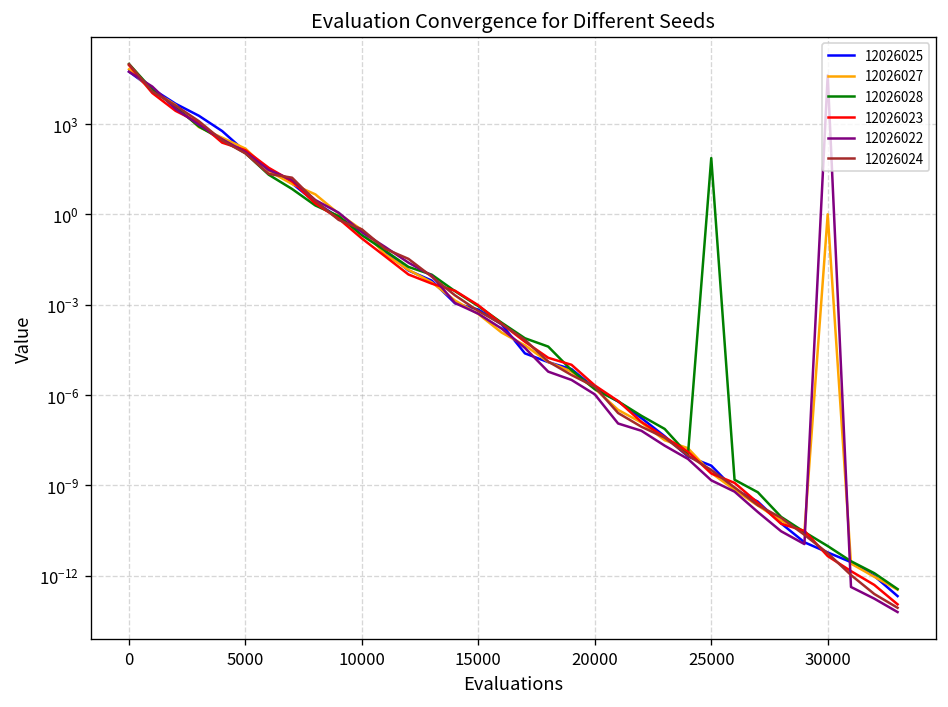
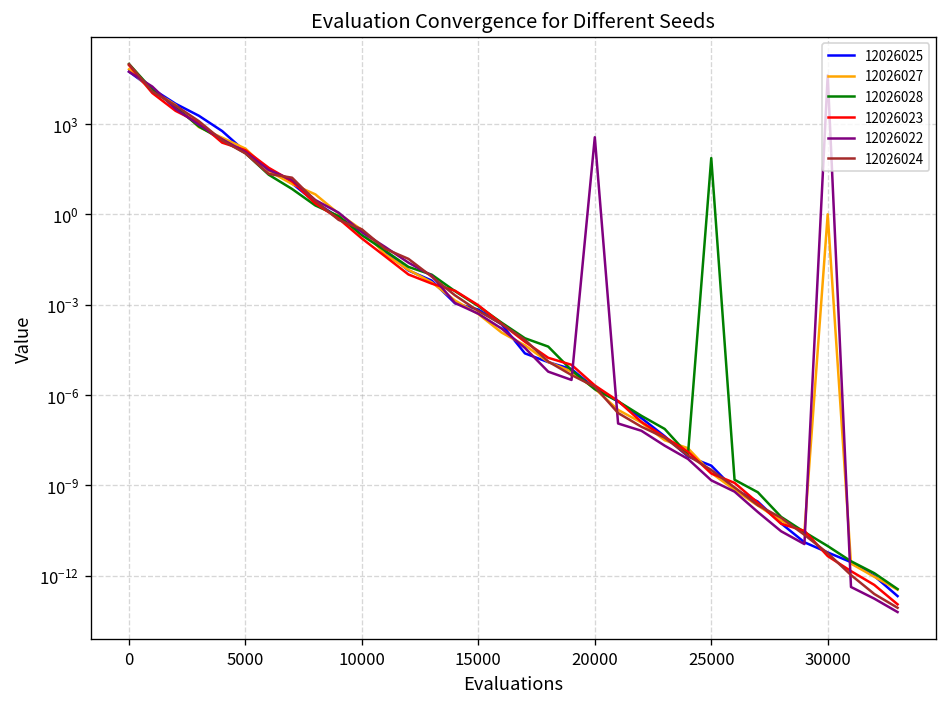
12026022, 20000: 0 -> 400
